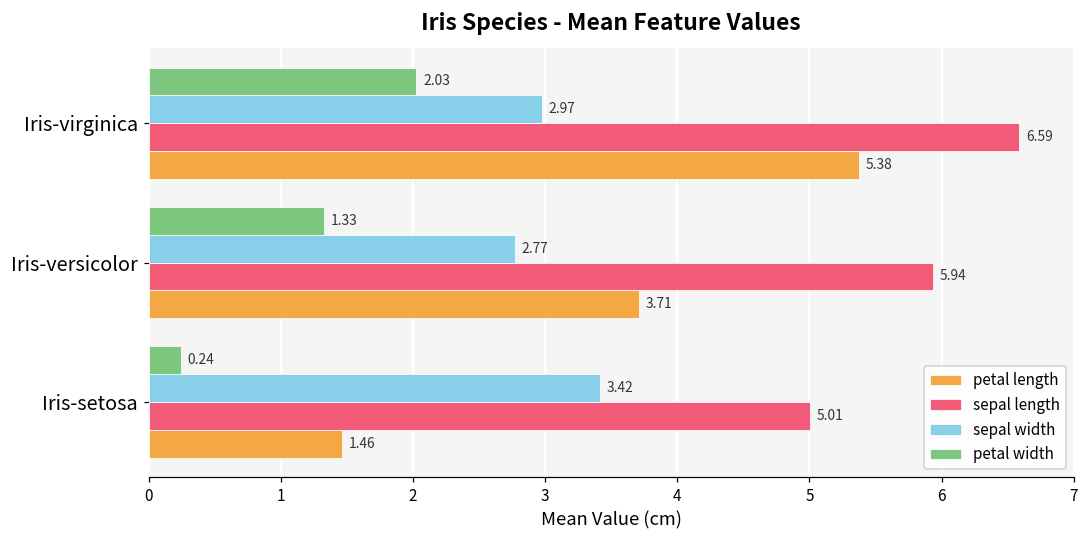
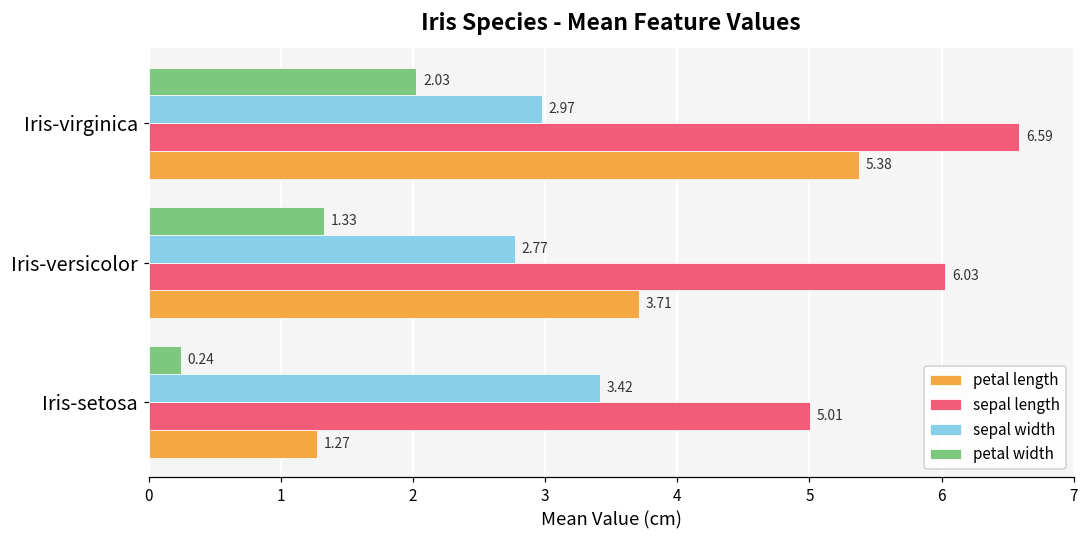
sepal length, Iris-versicolor: 5.94 -> 6.03
petal length, Iris-setosa: 1.46 -> 1.27
